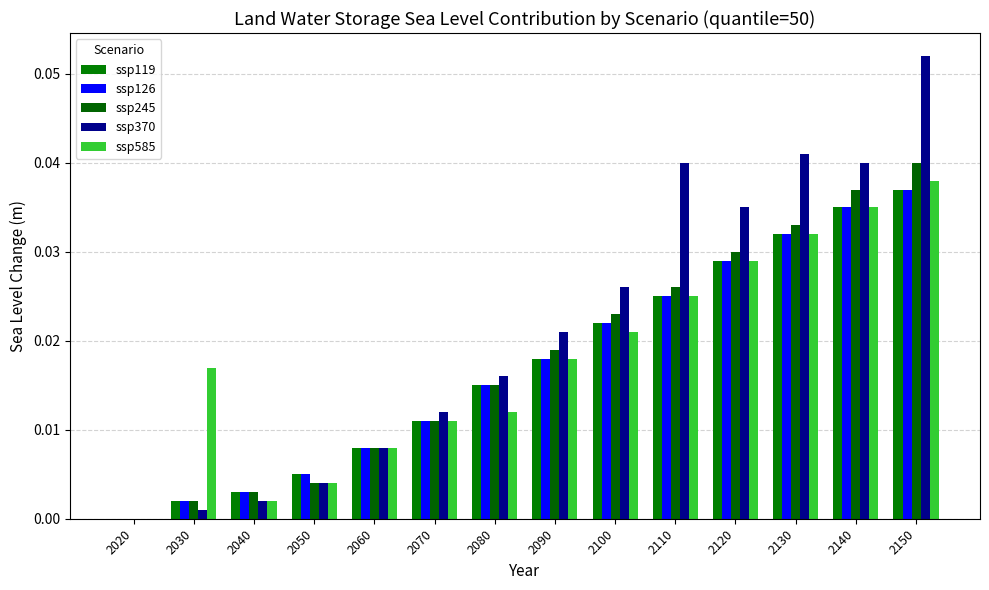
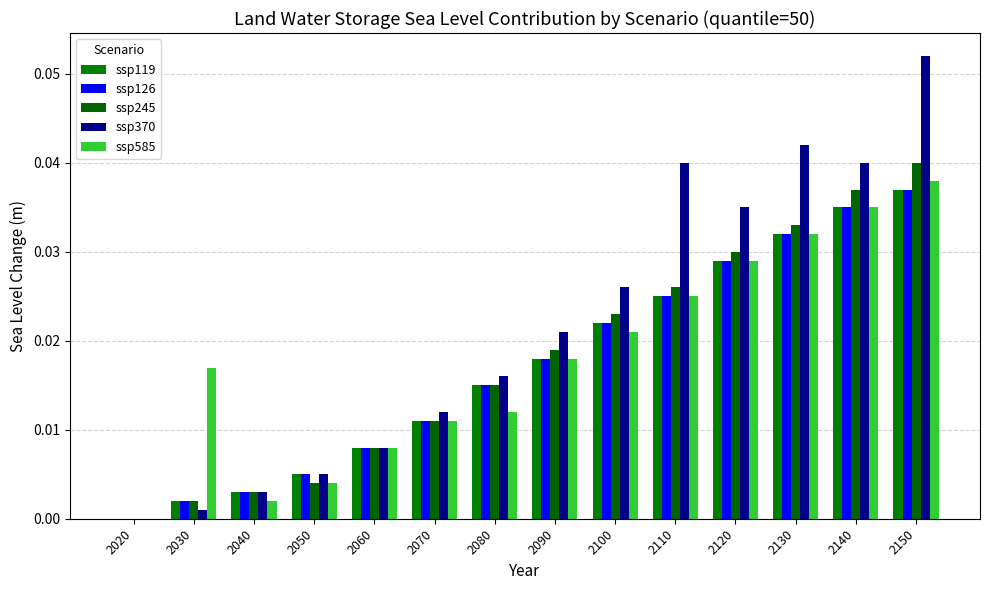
ssp370, 2040: 0.002 -> 0.003
ssp370, 2050: 0.004 -> 0.005
ssp370, 2130: 0.041 -> 0.042
